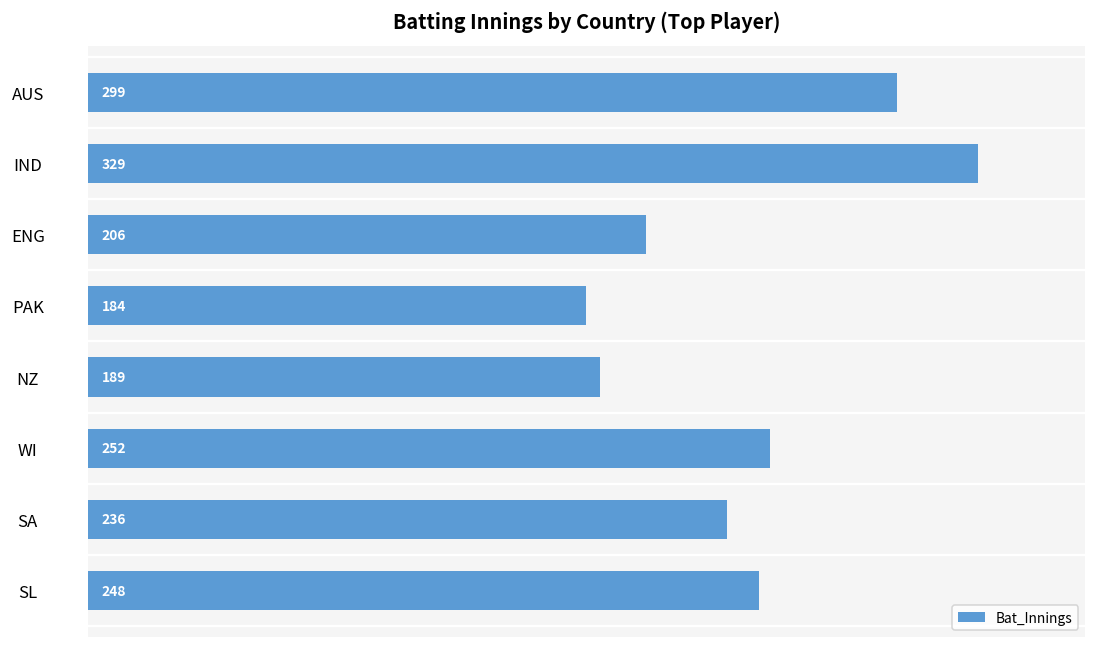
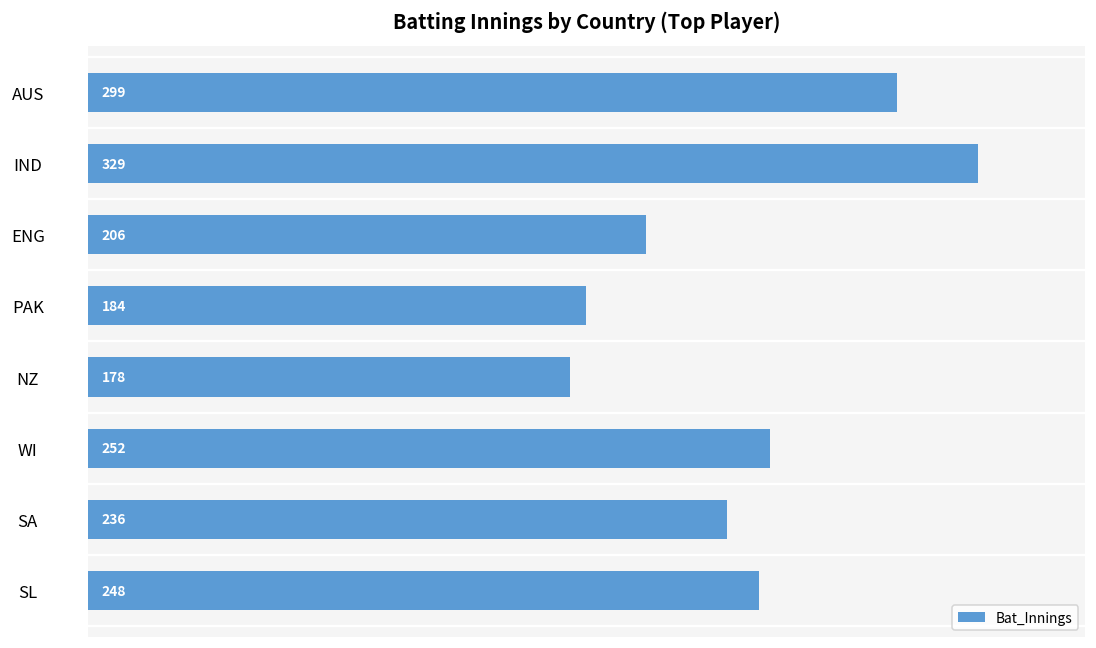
NZ: 189 -> 178
